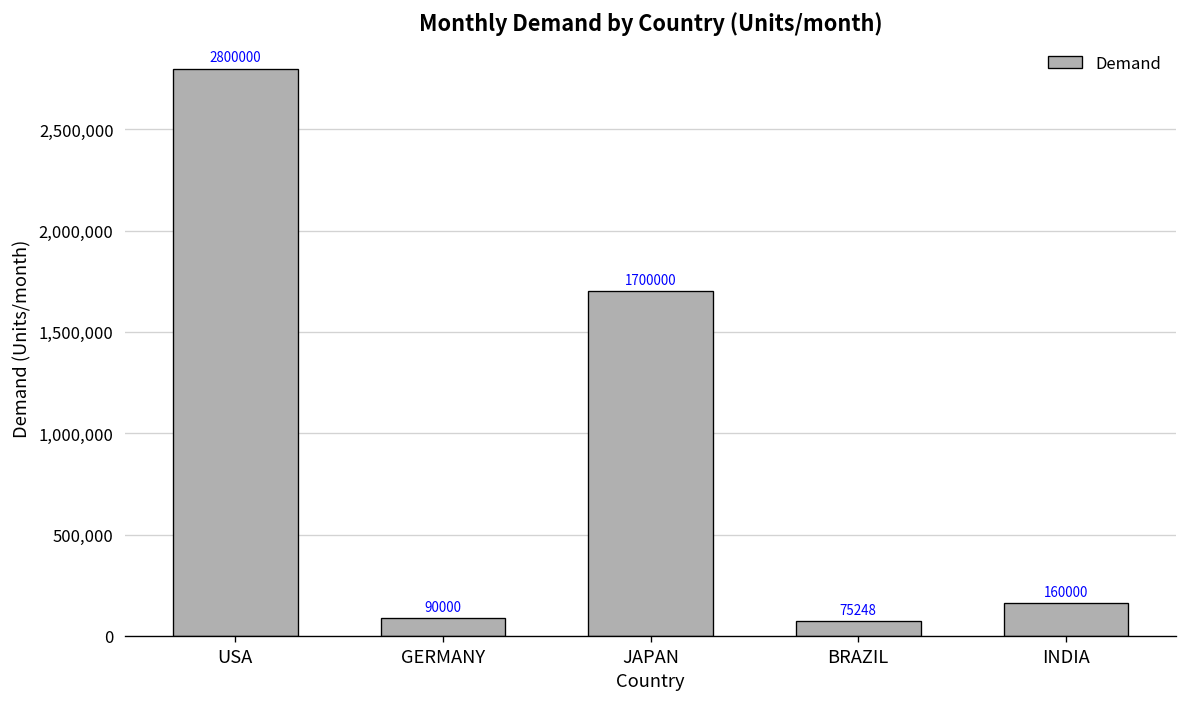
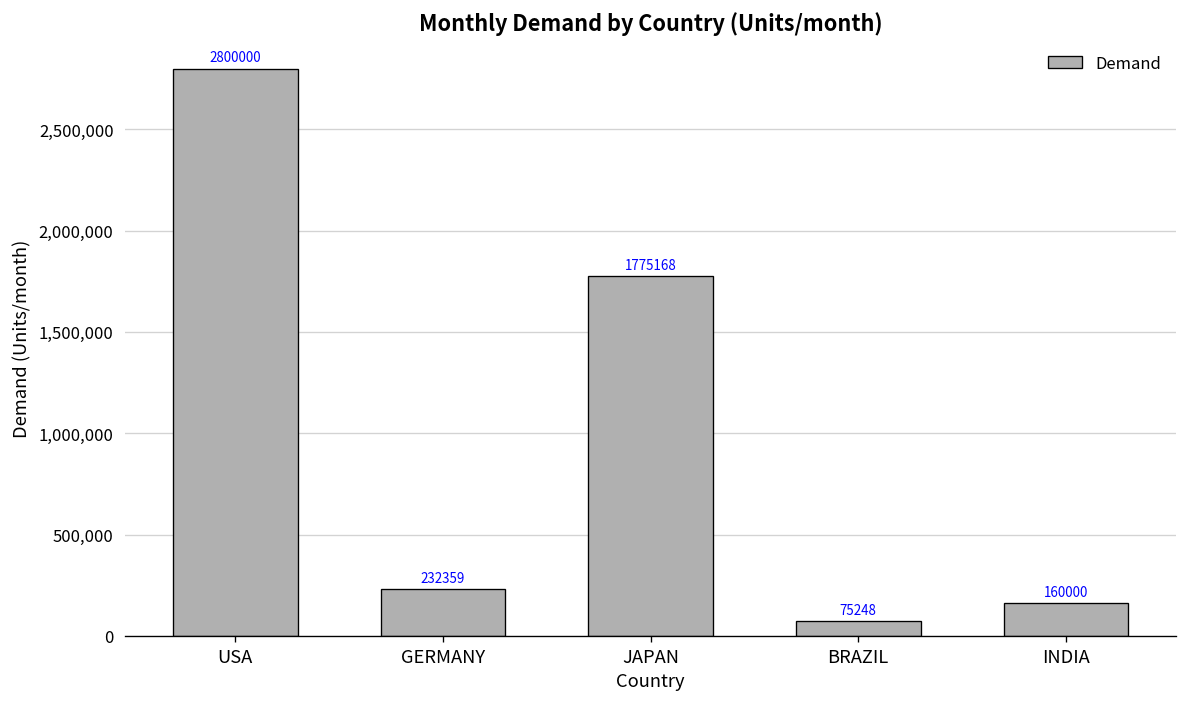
GERMANY: 90000 -> 232359
JAPAN: 1700000 -> 1775168
